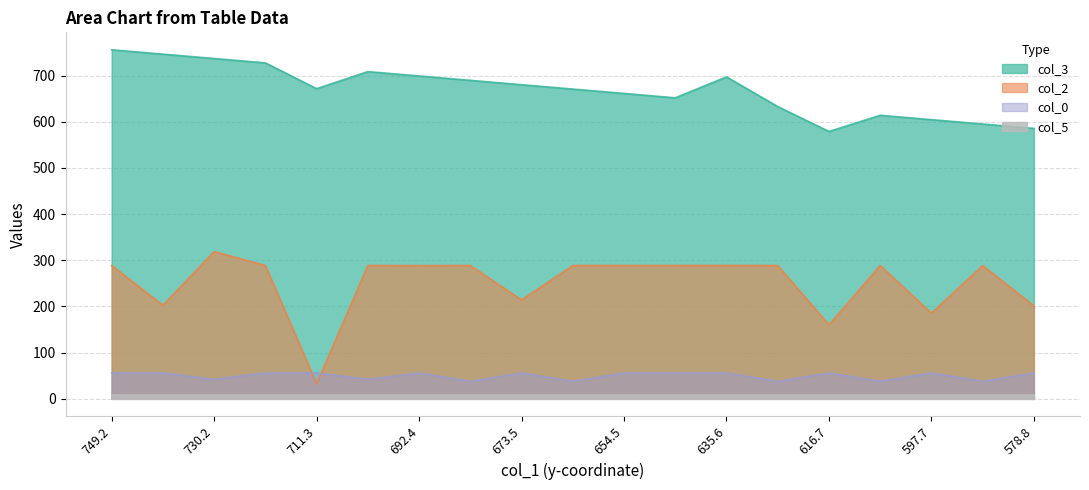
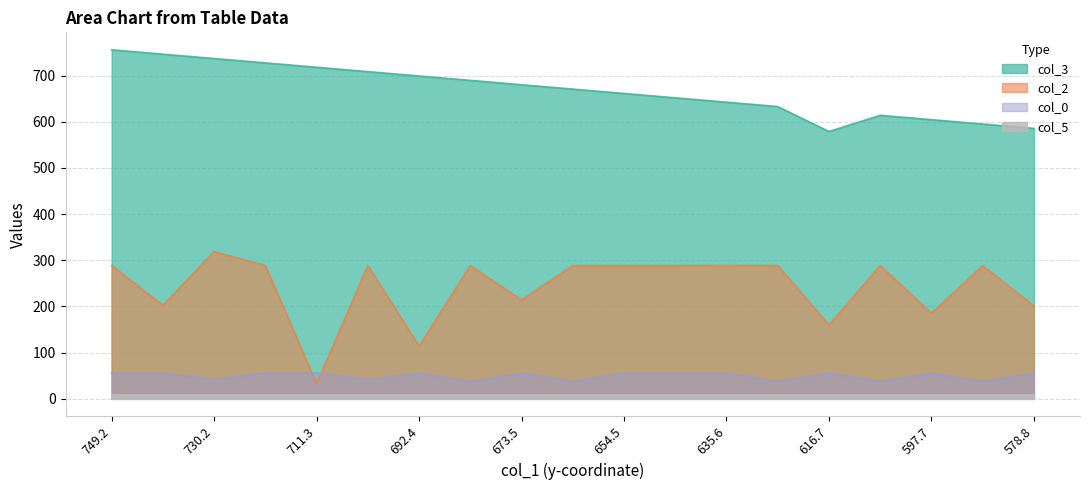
col_3, 711.3: 670 -> 720
col_2, 692.4: 290 -> 110
col_3, 635.6: 700 -> 640
